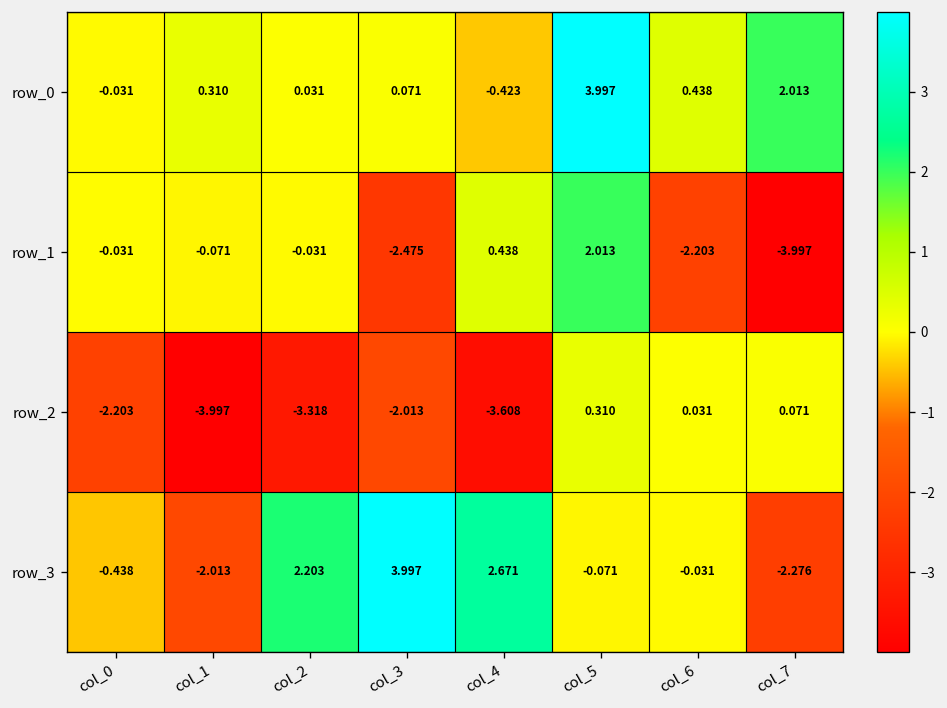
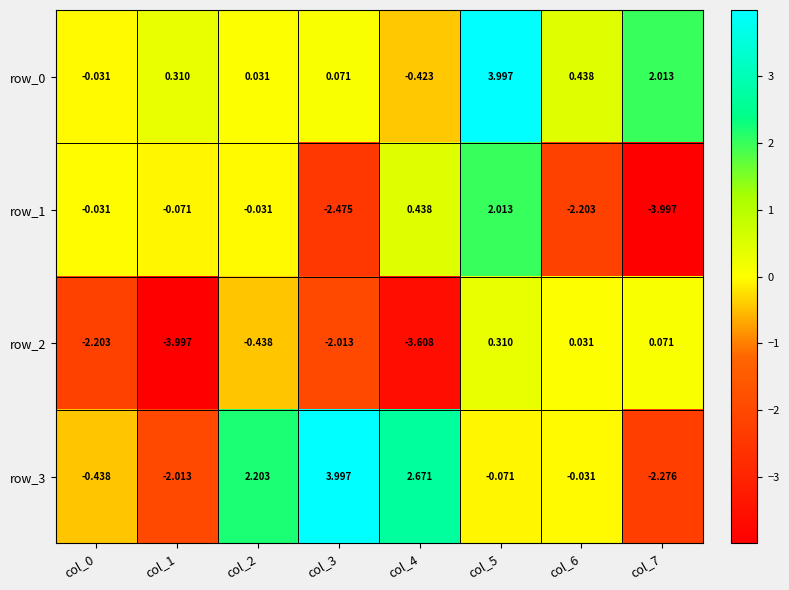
row_2, col_2: -3.318 -> -0.438
